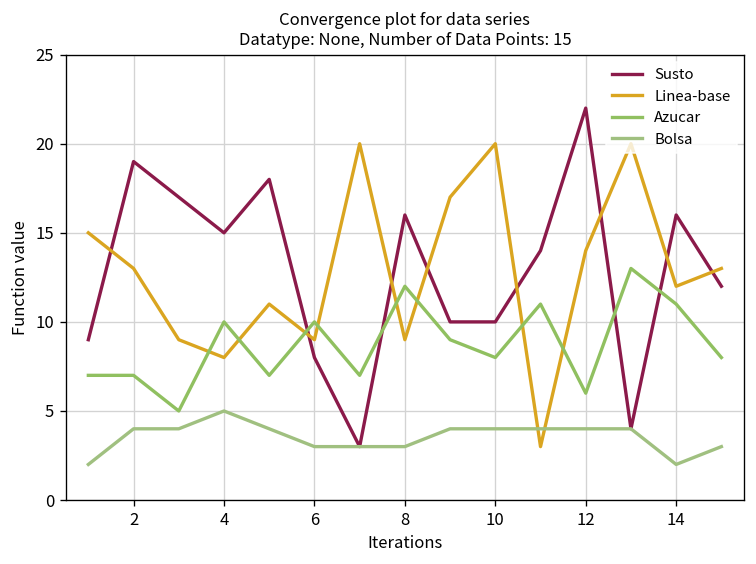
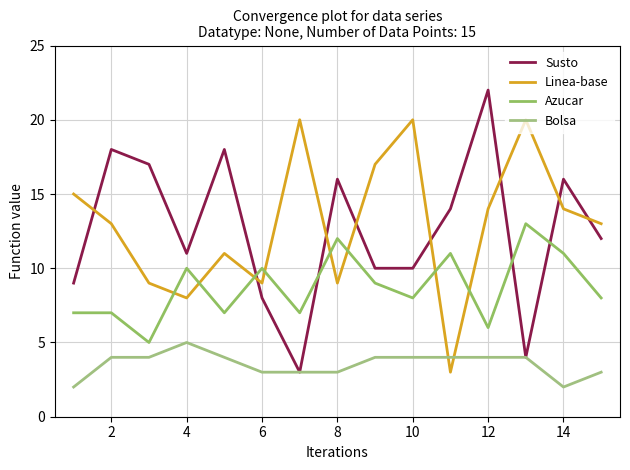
Susto, 2: 19 -> 18
Susto, 4: 15 -> 11
Linea-base, 14: 12 -> 14
